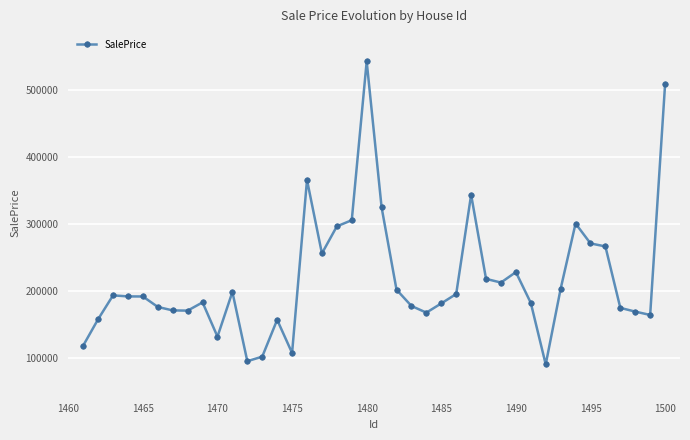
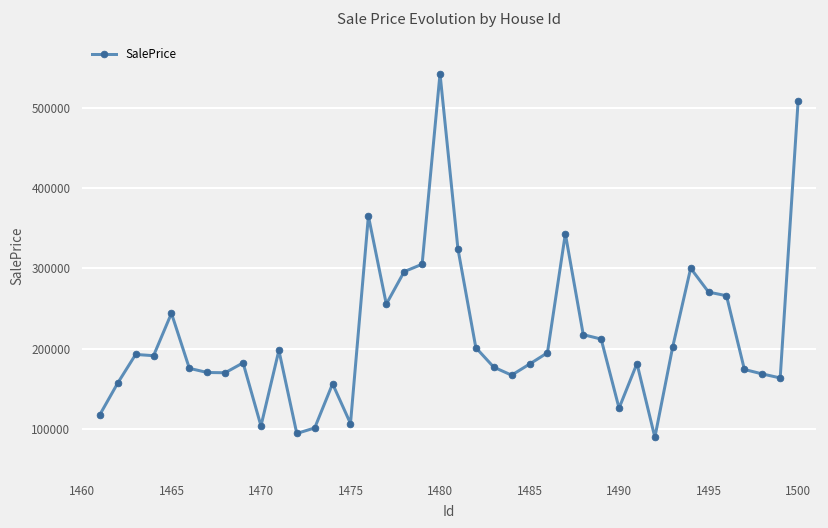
1465: 190000 -> 240000
1470: 130000 -> 100000
1490: 230000 -> 130000
